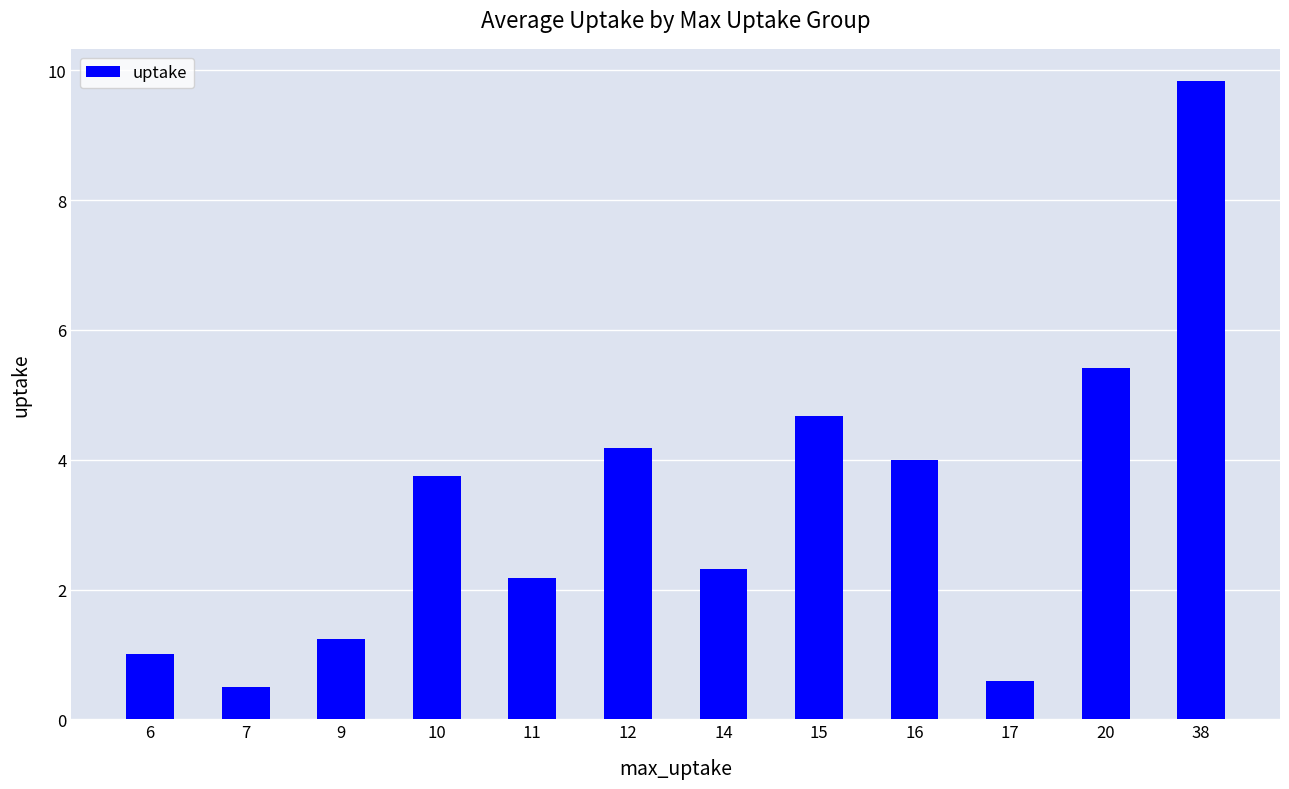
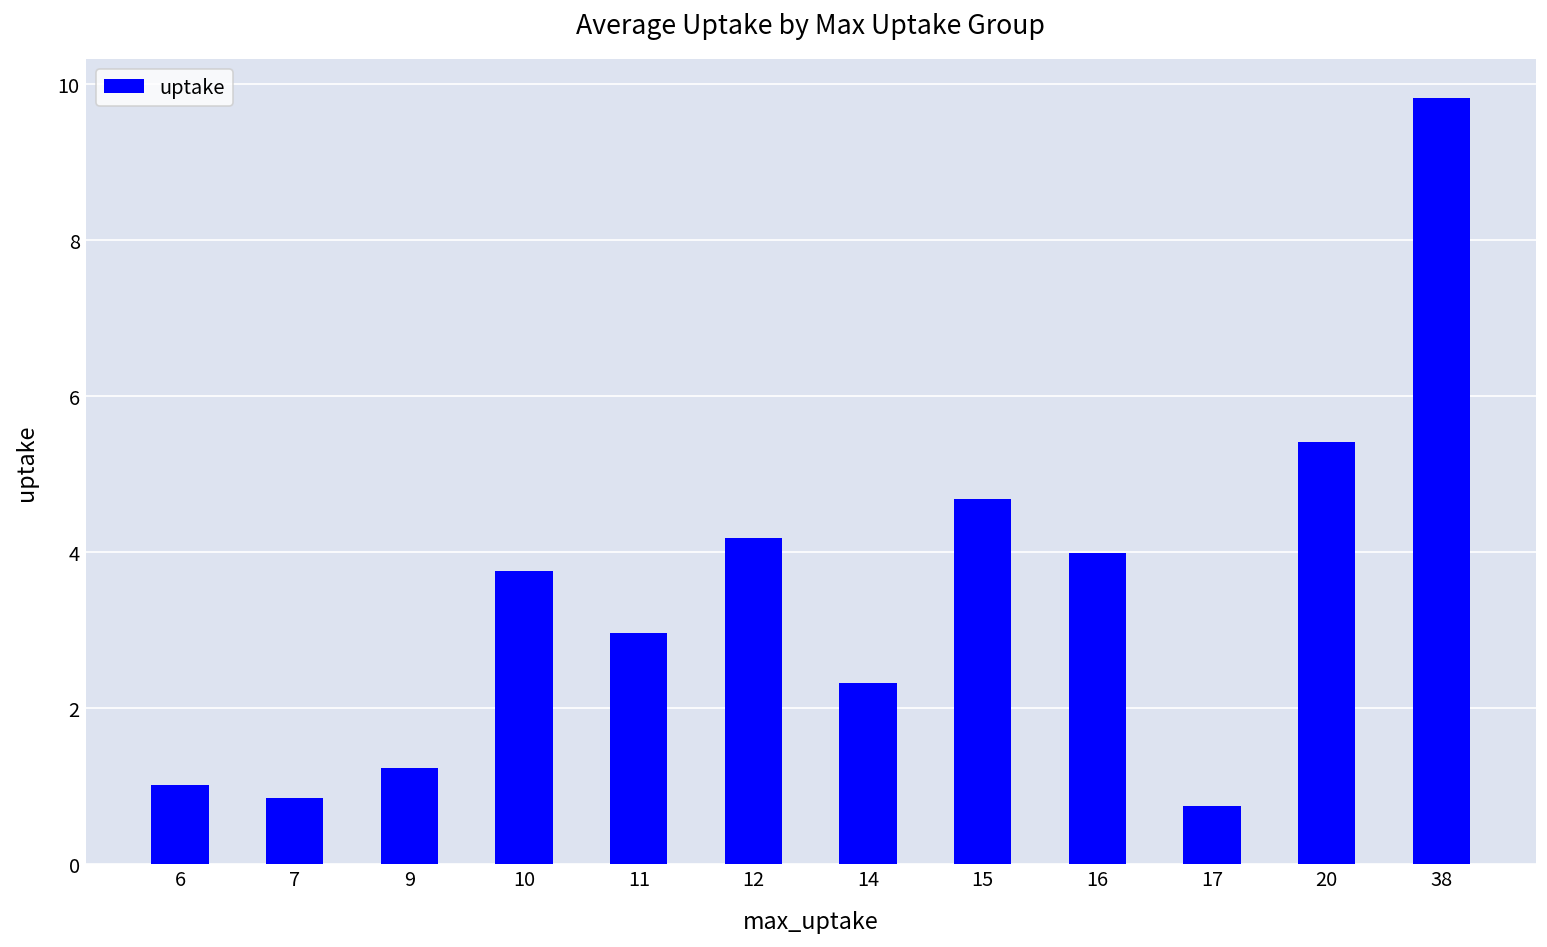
7: 0.5 -> 0.8
11: 2.2 -> 3.0
17: 0.6 -> 0.7
